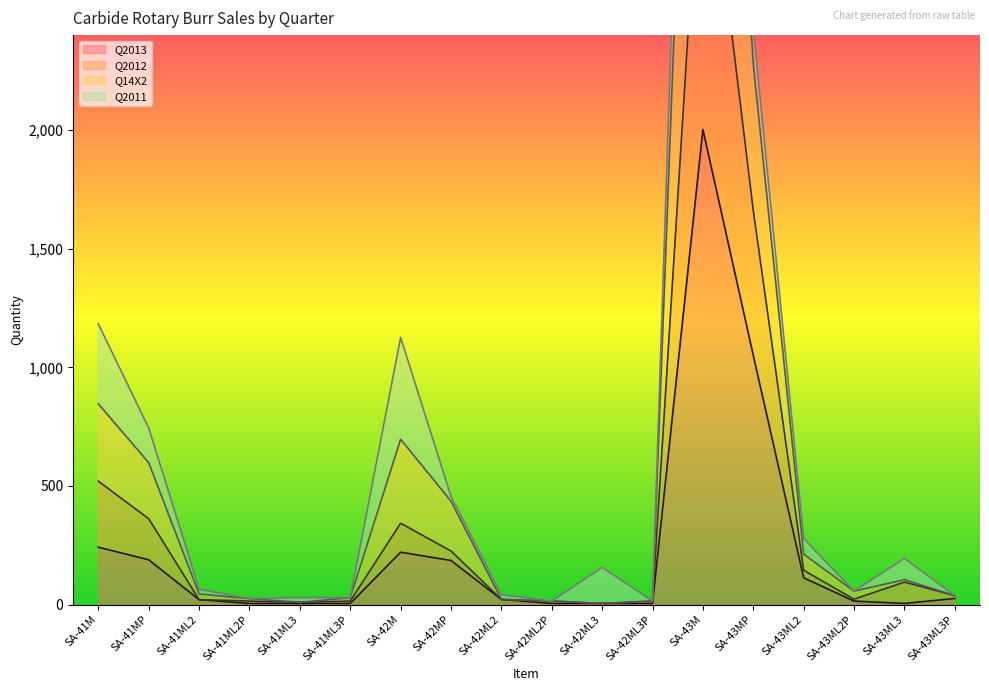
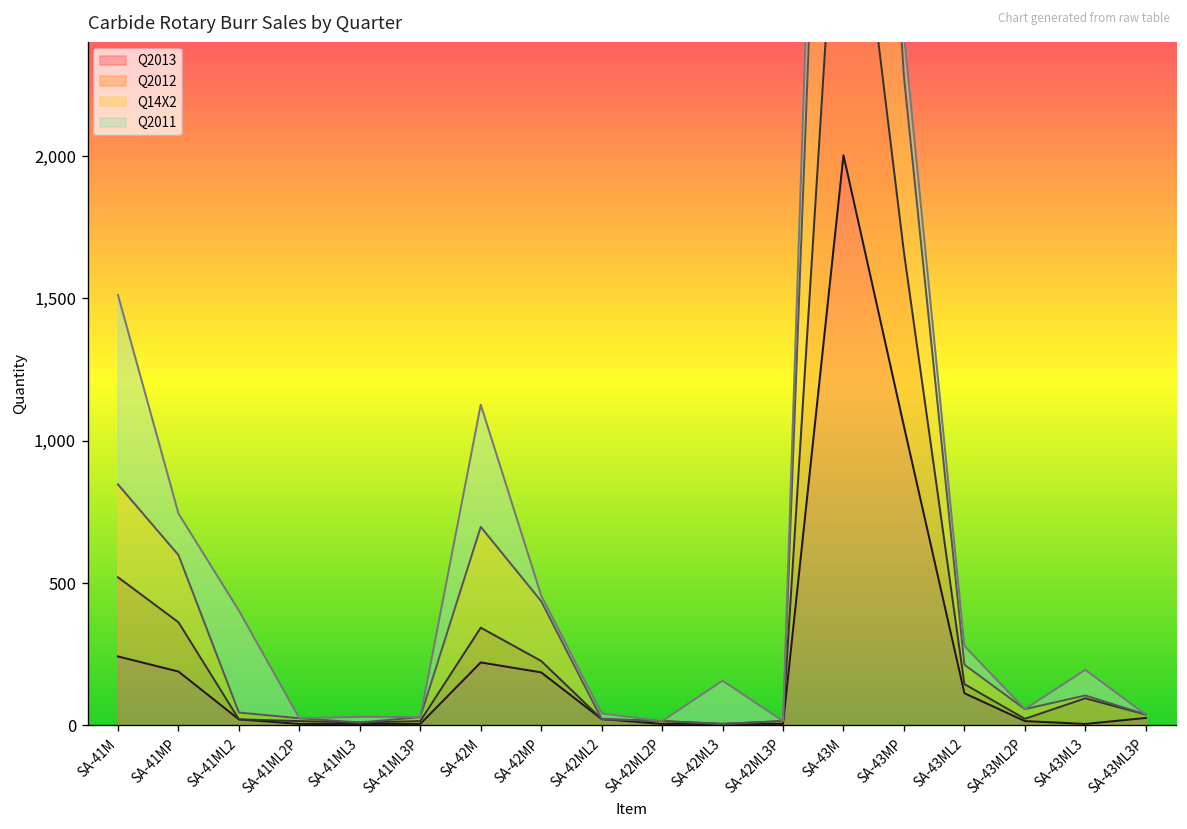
Q2011, SA-41M: 340 -> 670
Q2011, SA-41ML2: 20 -> 360
